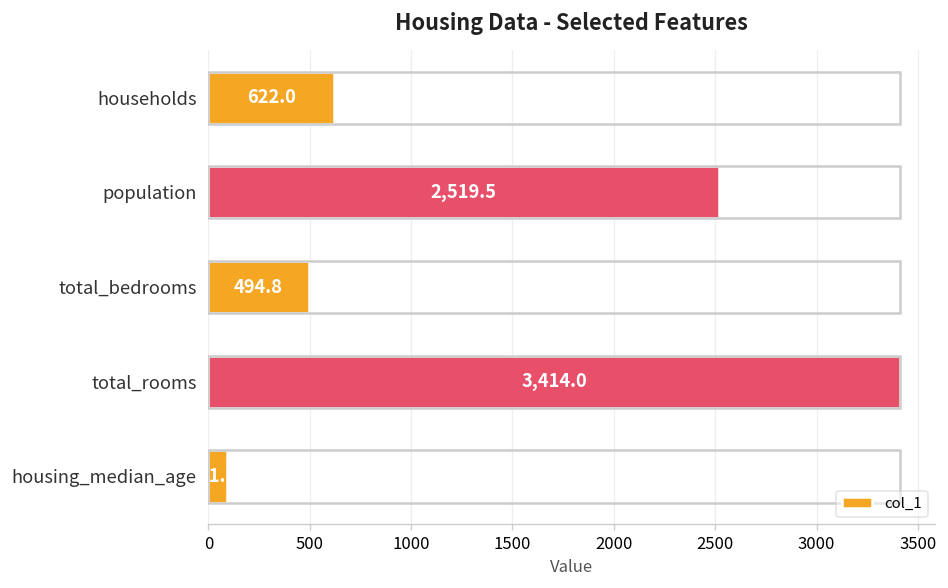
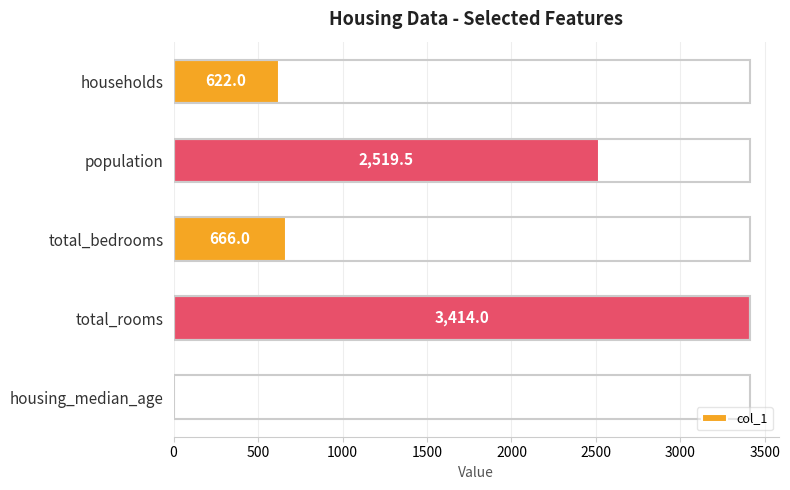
total_bedrooms: 494.8 -> 666.0
housing_median_age: 90 -> 20
